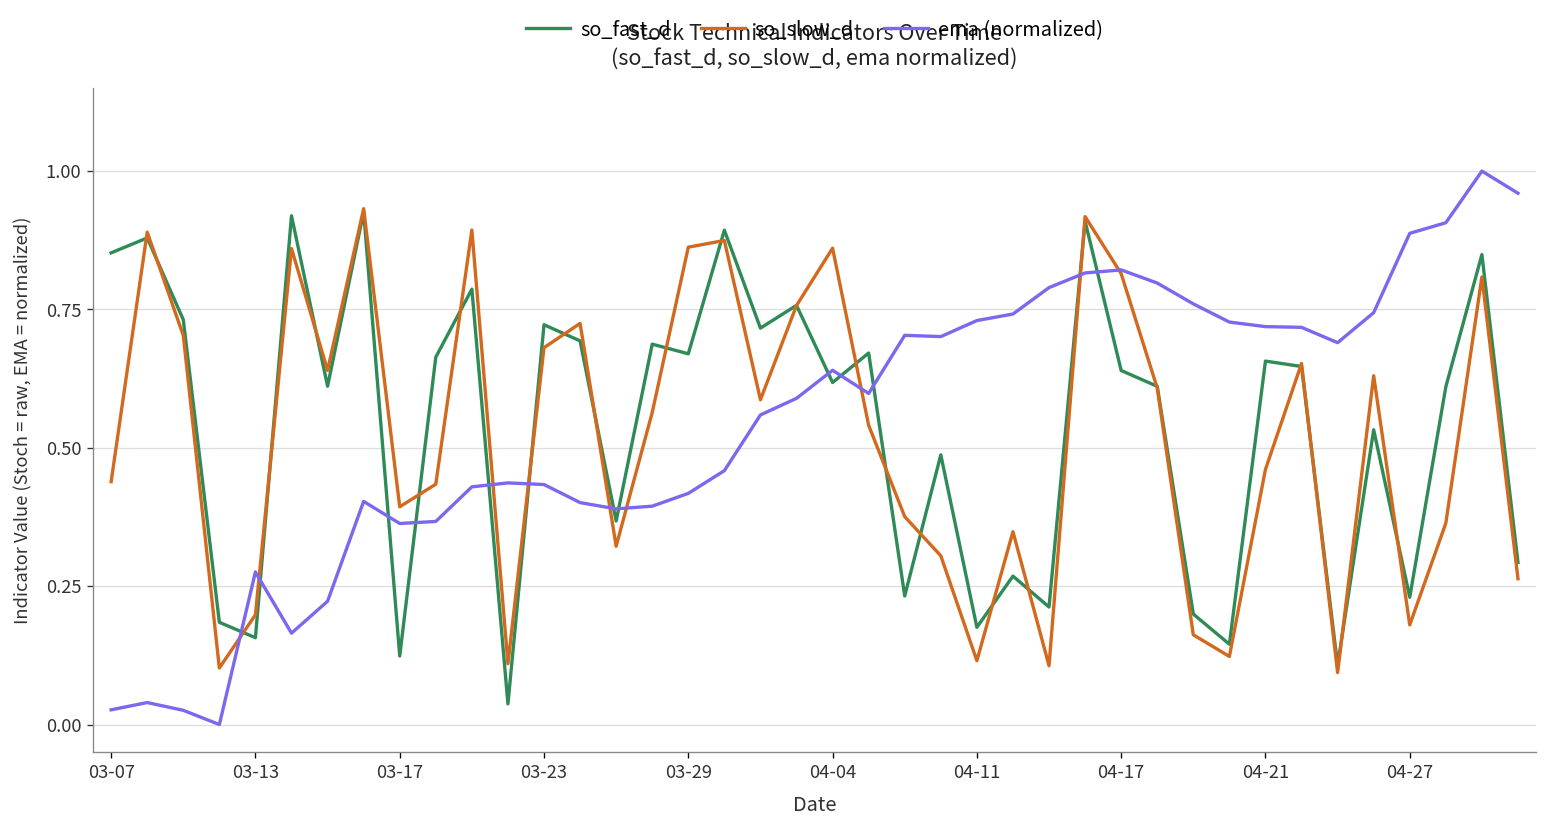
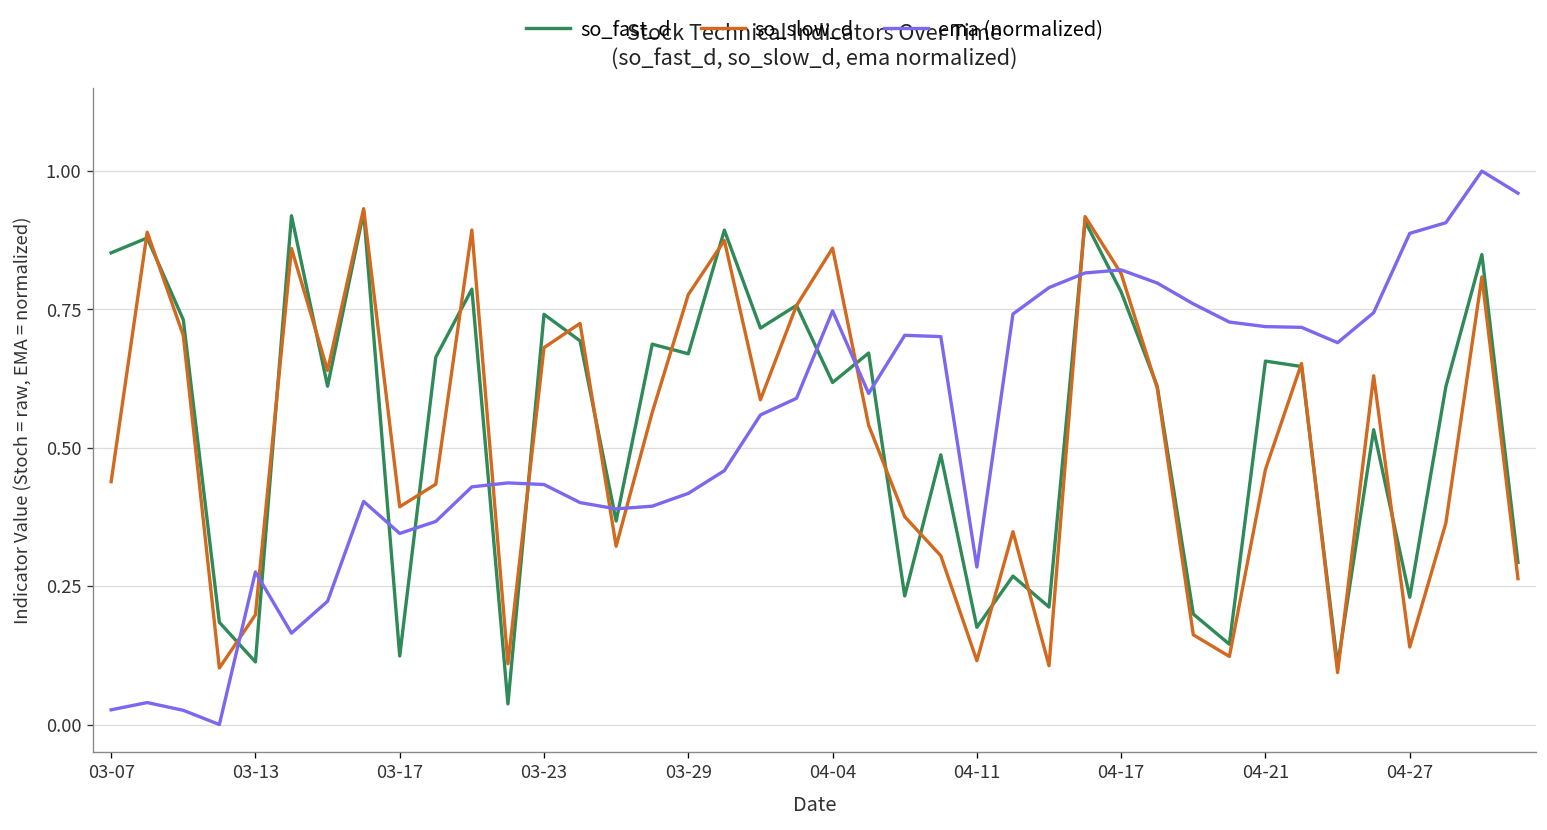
so_fast_d, 03-13: 0.16 -> 0.11
ema (normalized), 03-17: 0.36 -> 0.35
so_fast_d, 03-23: 0.72 -> 0.74
so_slow_d, 03-29: 0.86 -> 0.78
ema (normalized), 04-04: 0.64 -> 0.75
ema (normalized), 04-11: 0.73 -> 0.28
so_fast_d, 04-17: 0.64 -> 0.78
so_slow_d, 04-27: 0.18 -> 0.14
